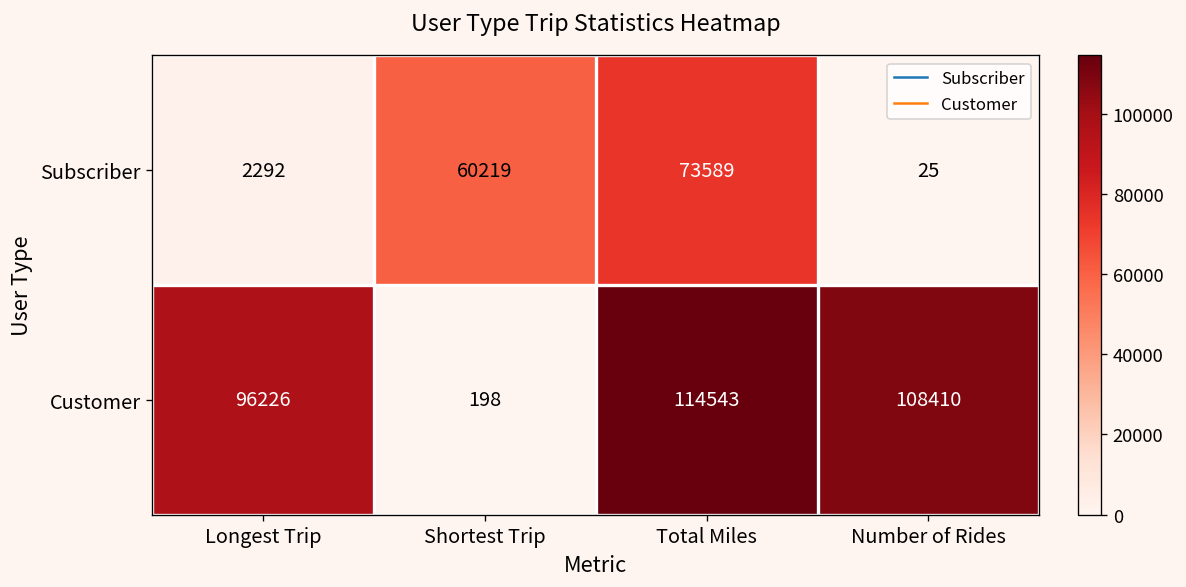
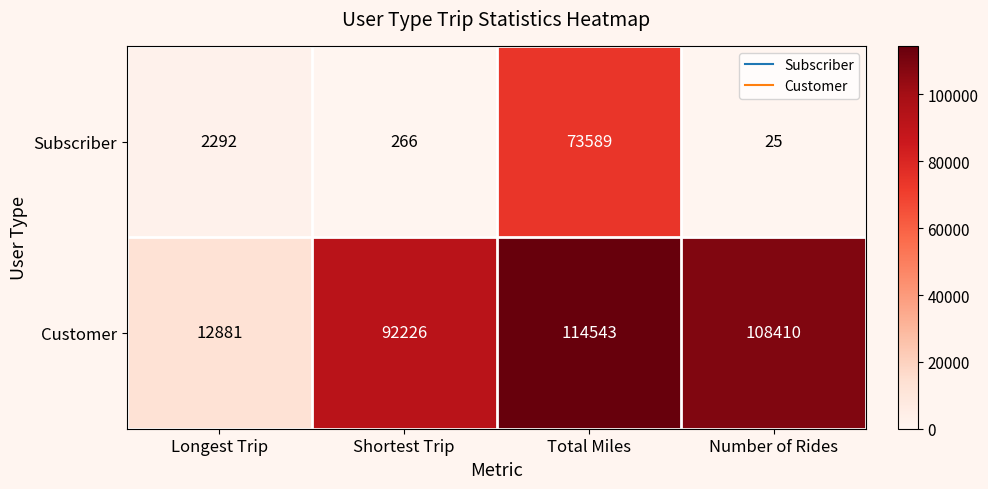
Subscriber, Shortest Trip: 60219 -> 266
Customer, Longest Trip: 96226 -> 12881
Customer, Shortest Trip: 198 -> 92226
